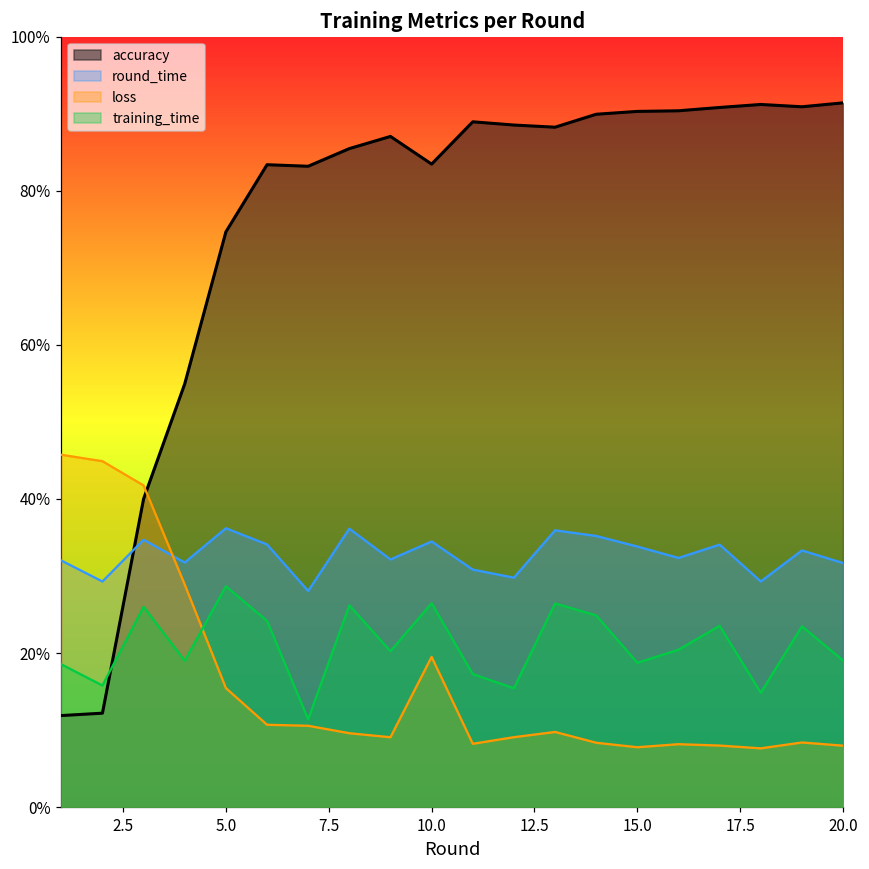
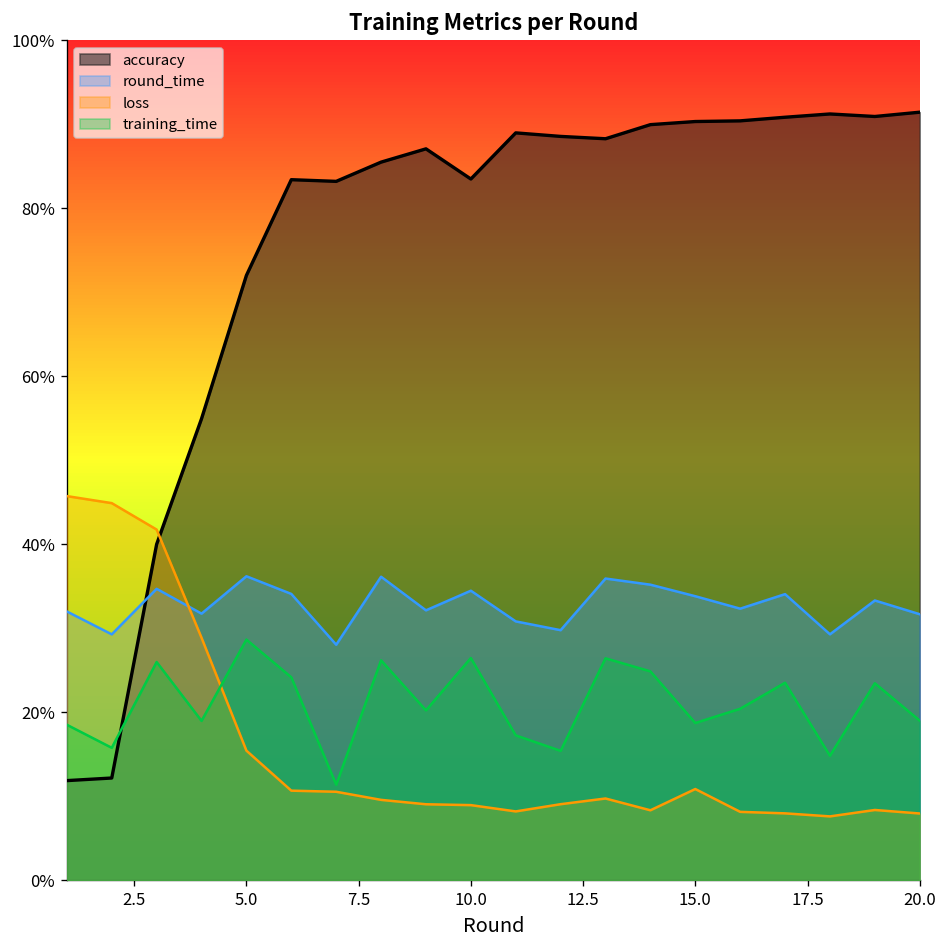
accuracy, 5.0: 75% -> 72%
loss, 10.0: 19% -> 9%
loss, 15.0: 8% -> 11%
